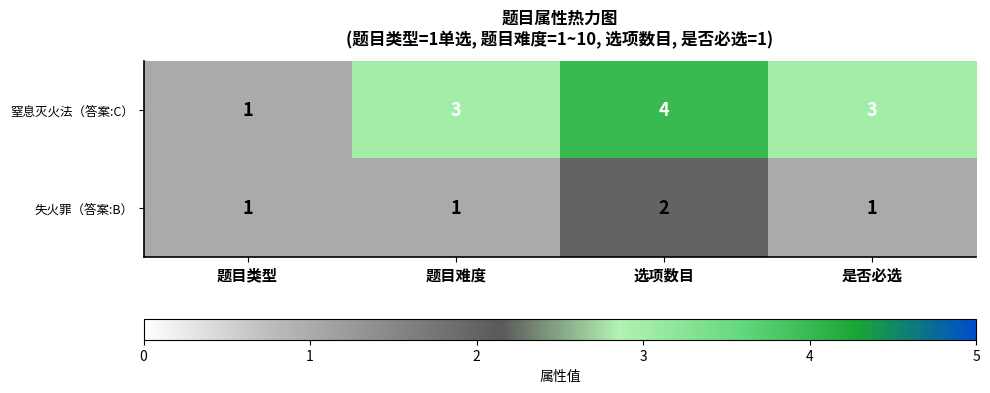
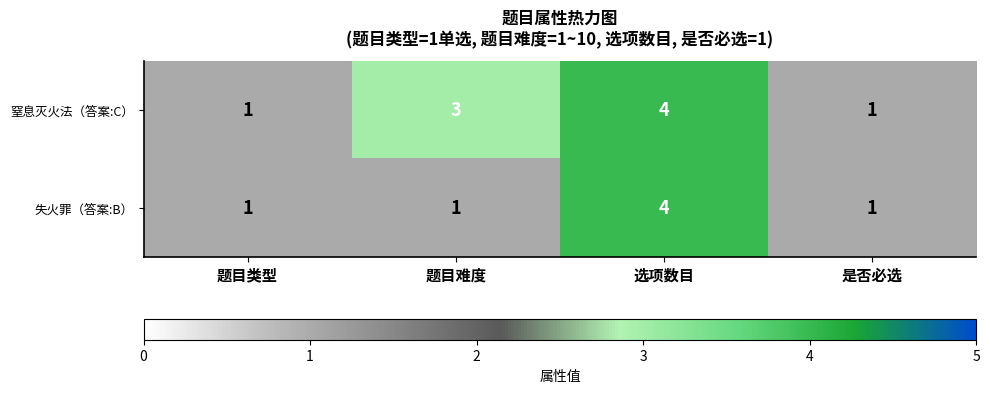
窒息灭火法（答案:C）, 是否必选: 3 -> 1
失火罪（答案:B）, 选项数目: 2 -> 4
